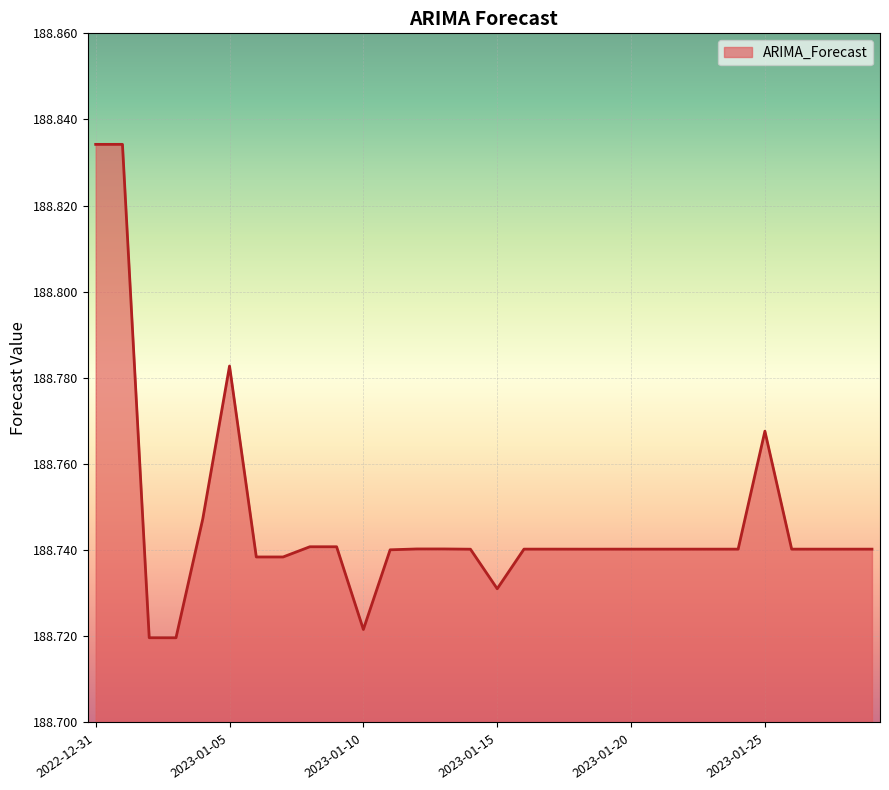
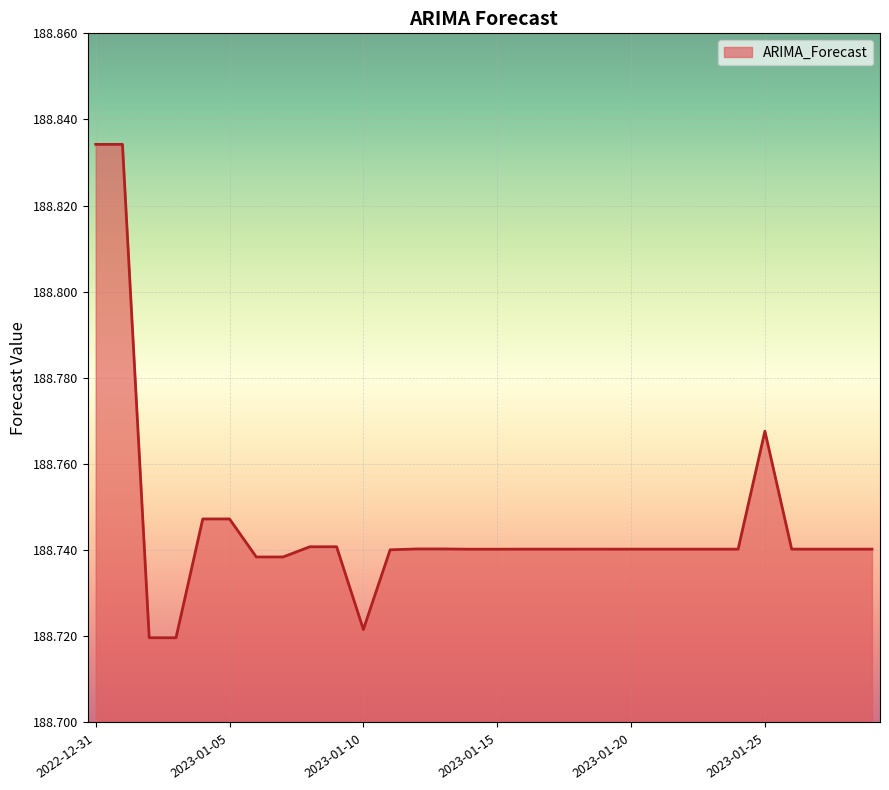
2023-01-05: 188.783 -> 188.747
2023-01-15: 188.731 -> 188.740
